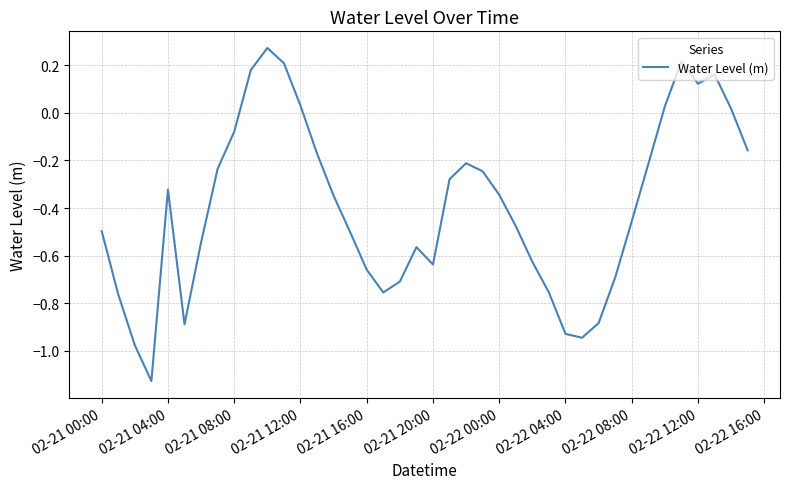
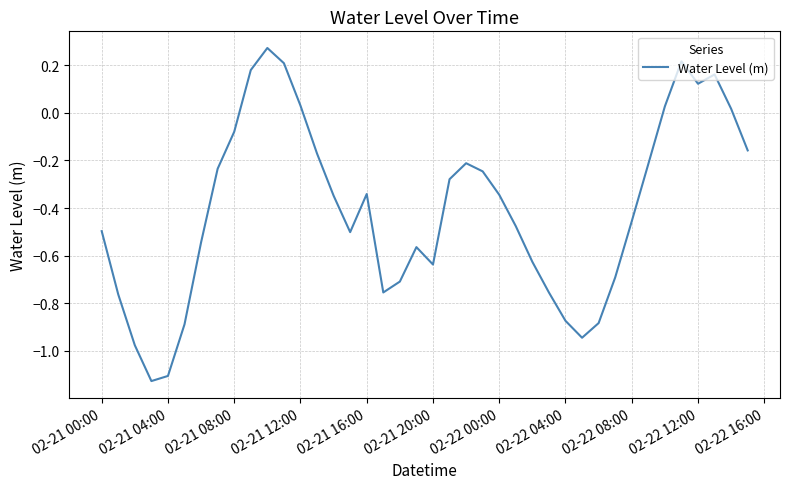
02-21 04:00: -0.32 -> -1.11
02-21 16:00: -0.66 -> -0.34
02-22 04:00: -0.93 -> -0.87
